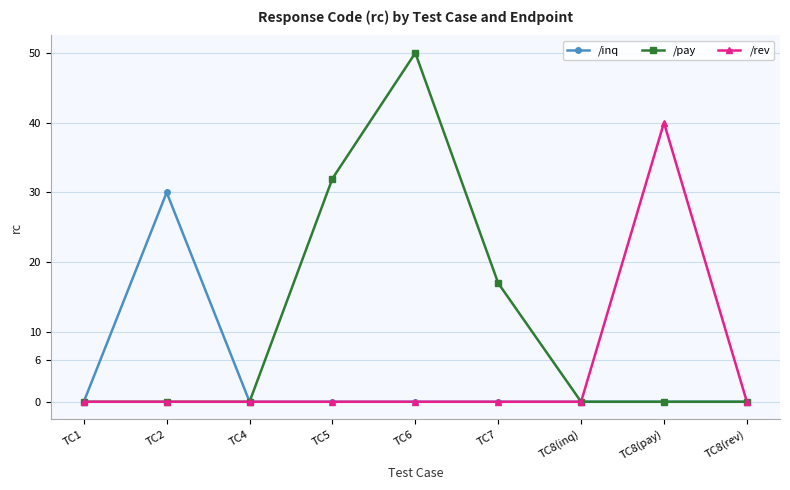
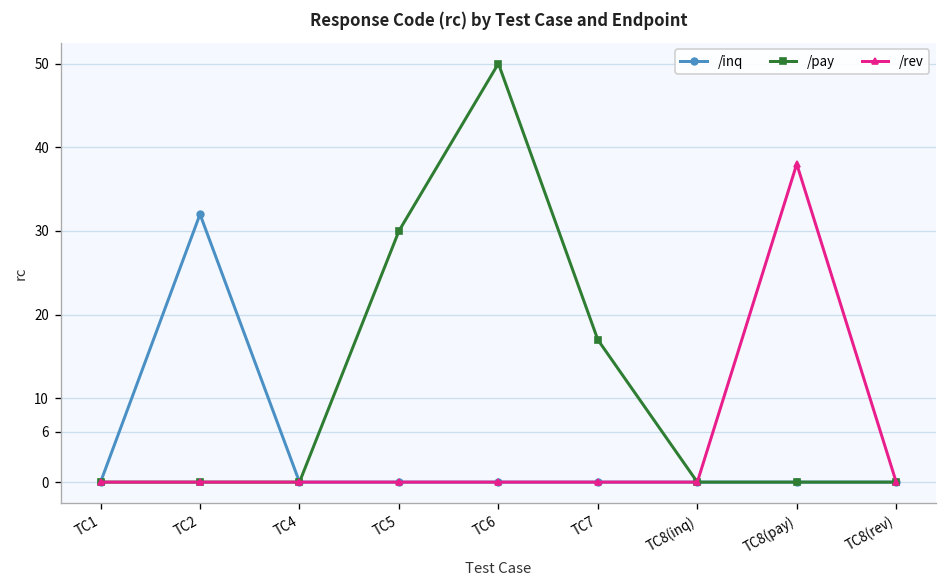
/inq, TC2: 30 -> 32
/pay, TC5: 32 -> 30
/rev, TC8(pay): 40 -> 38
